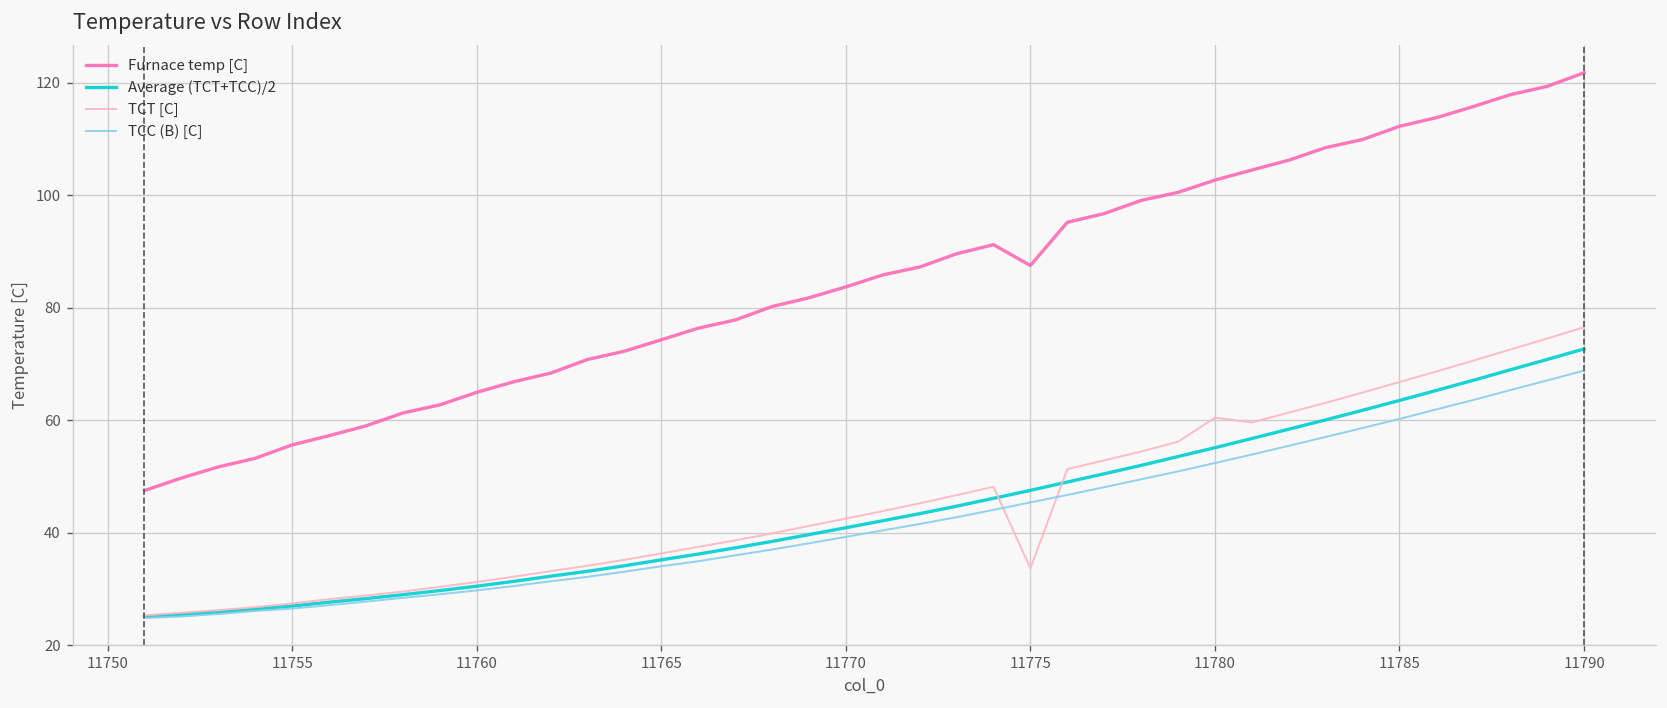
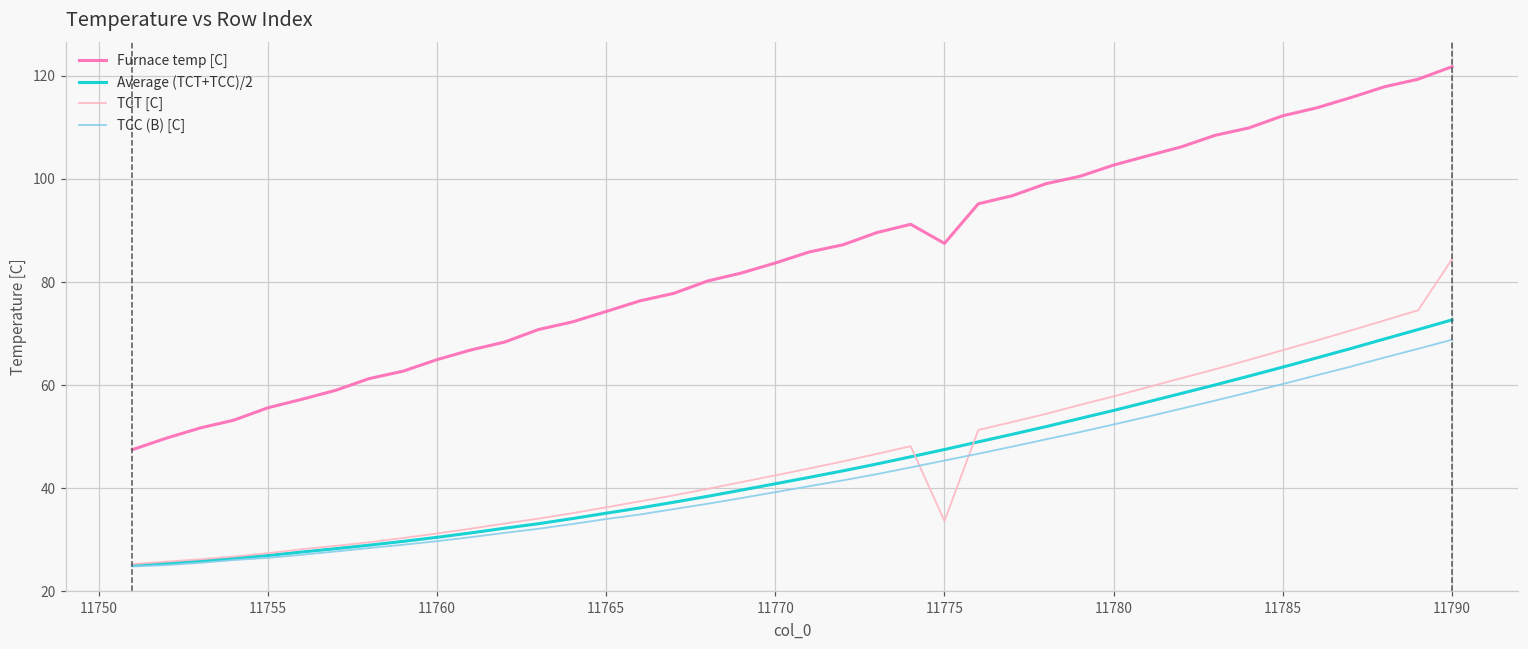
TCT [C], 11780: 60 -> 58
TCT [C], 11790: 77 -> 84
